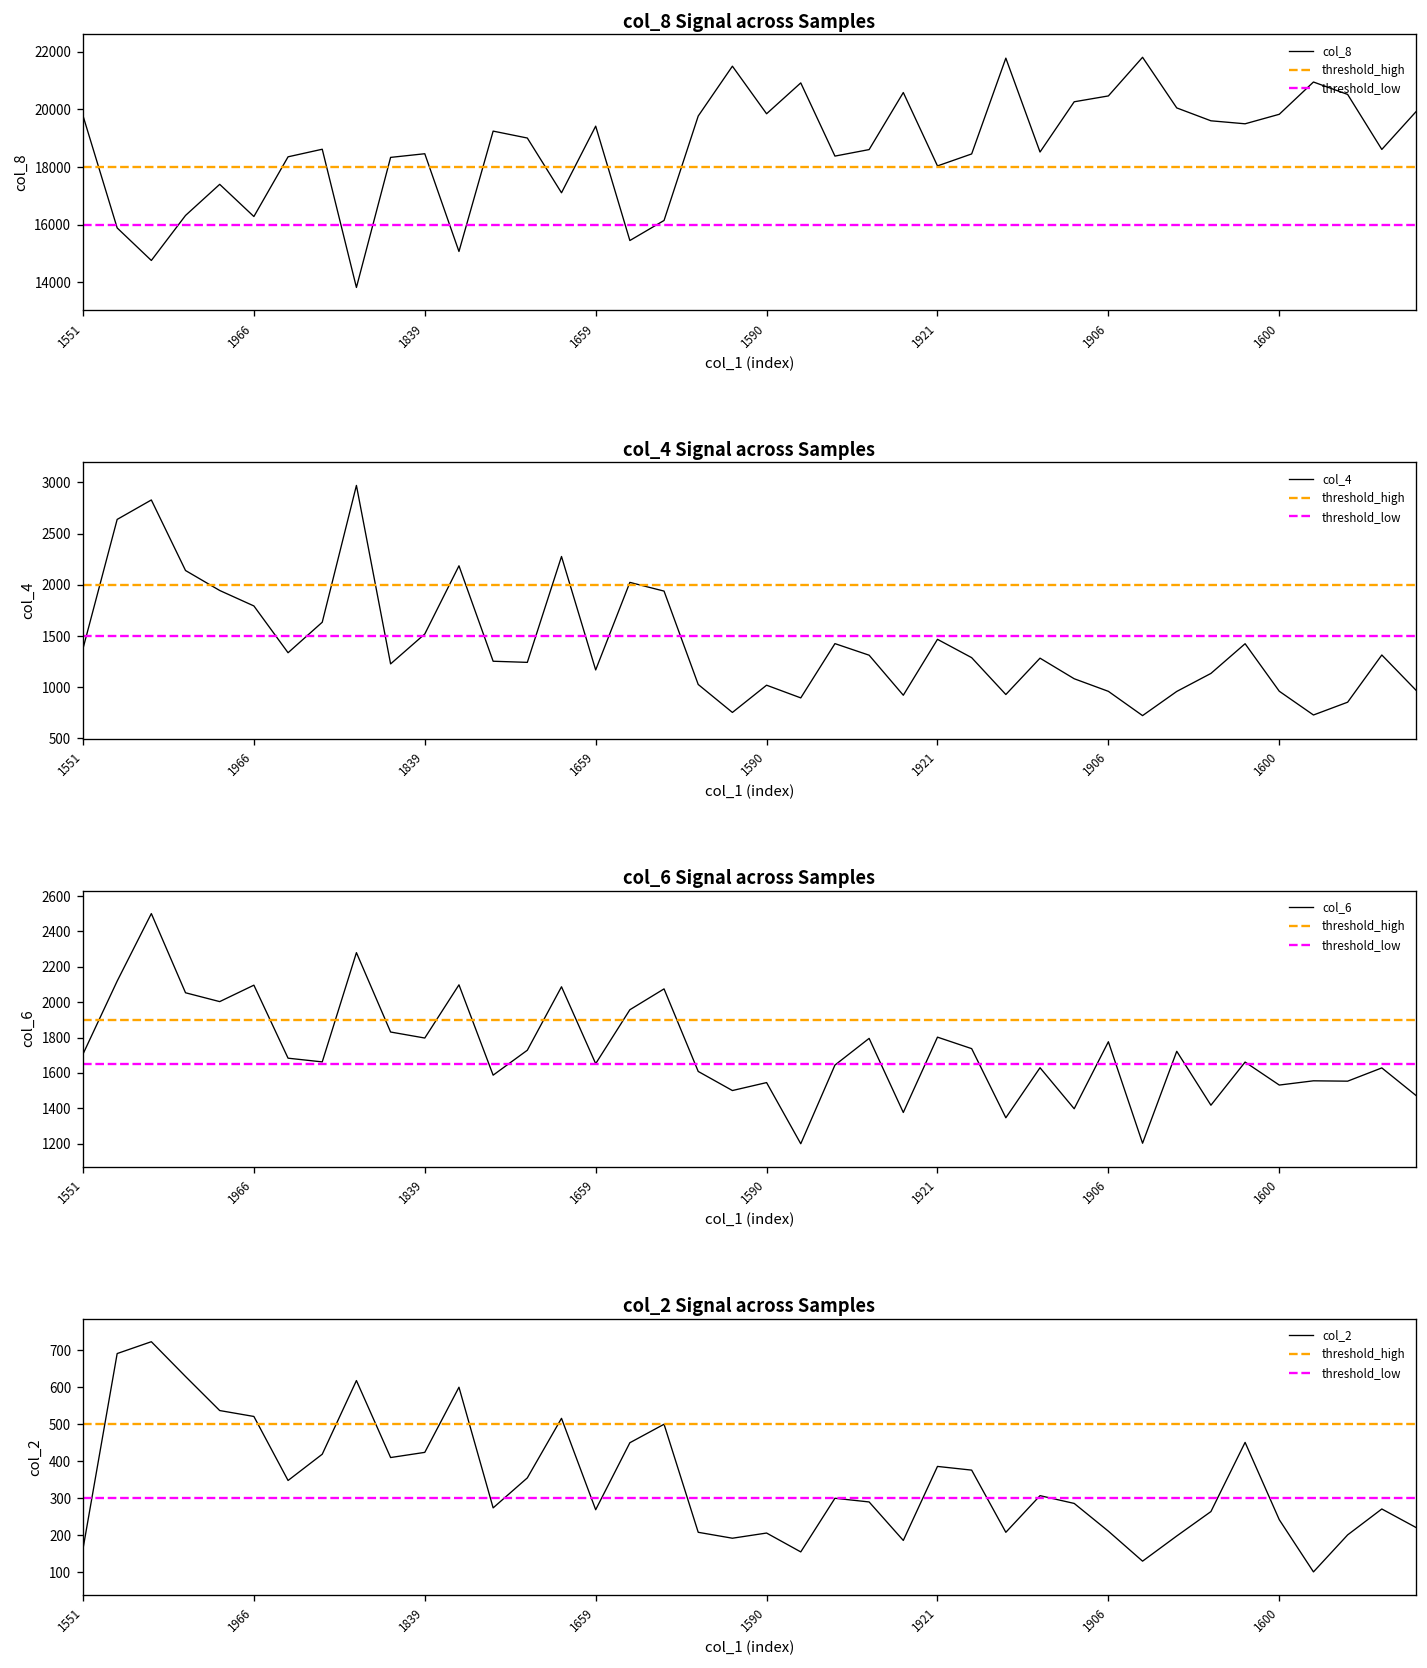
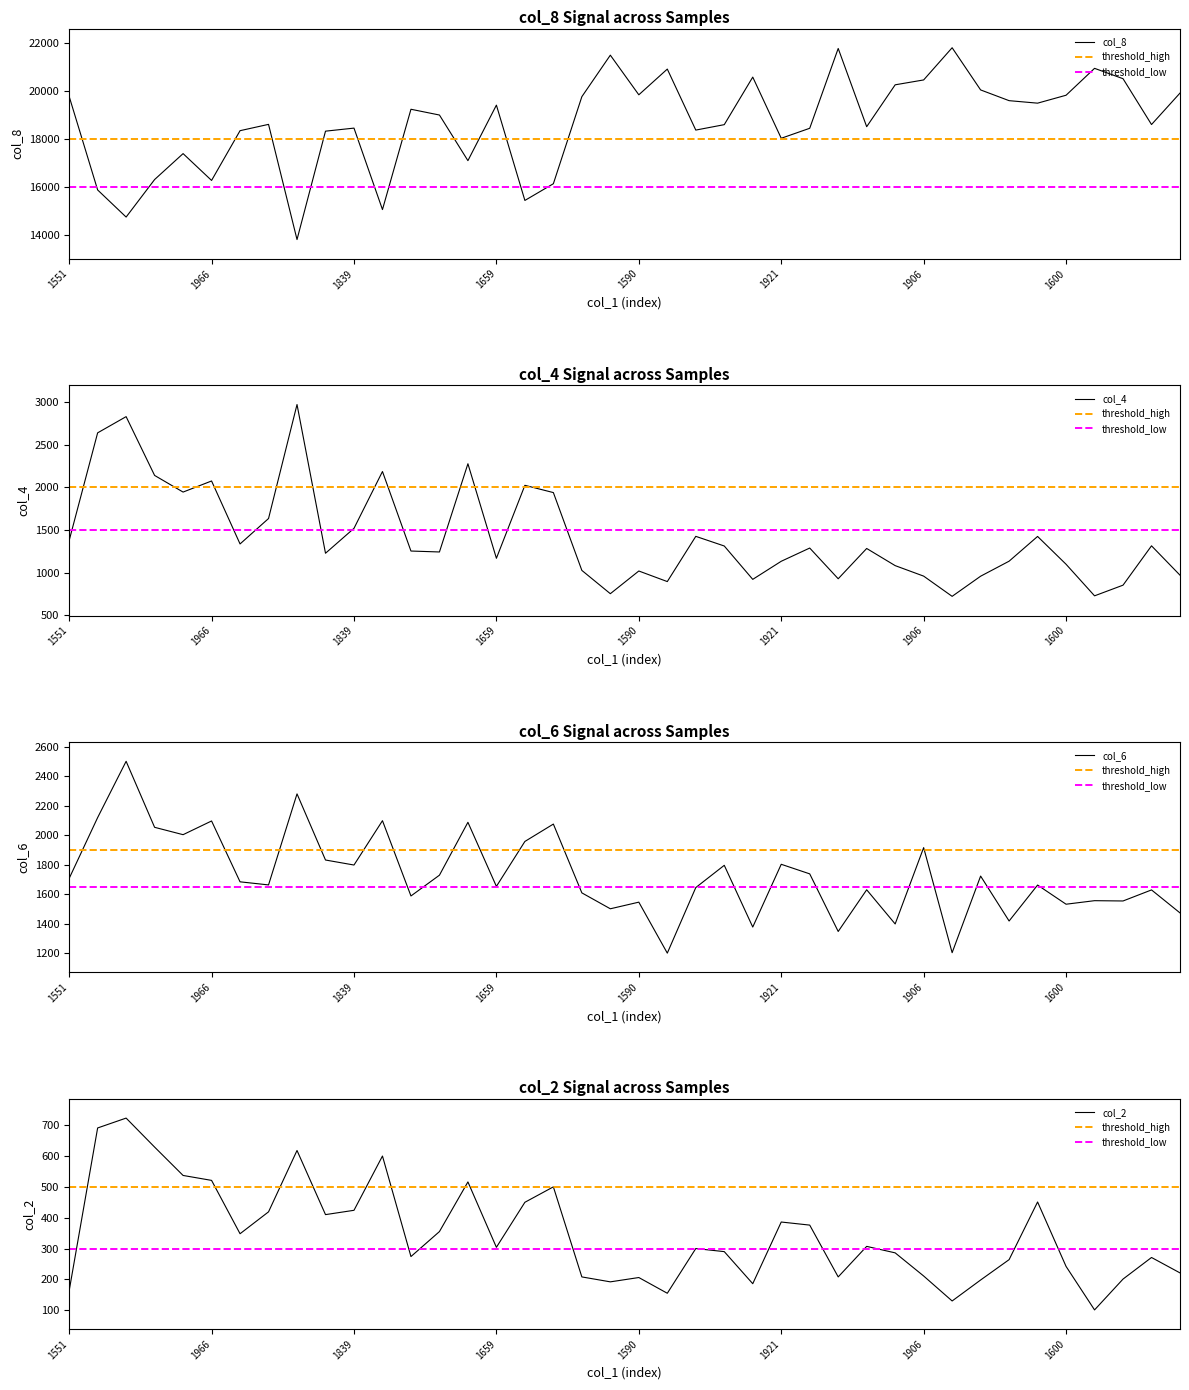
col_4 Signal across Samples, 1966: 1800 -> 2100
col_4 Signal across Samples, 1921: 1500 -> 1100
col_4 Signal across Samples, 1600: 1000 -> 1100
col_6 Signal across Samples, 1906: 1780 -> 1920
col_2 Signal across Samples, 1659: 270 -> 300
